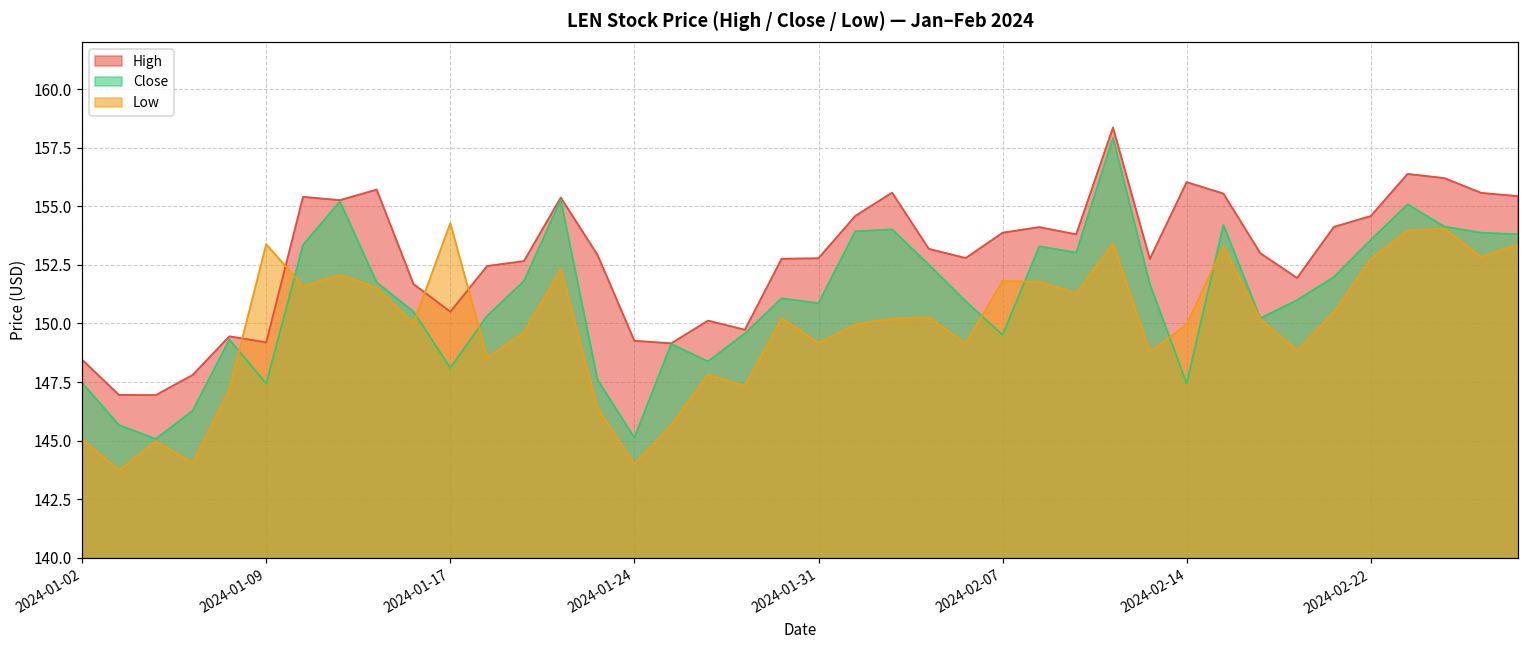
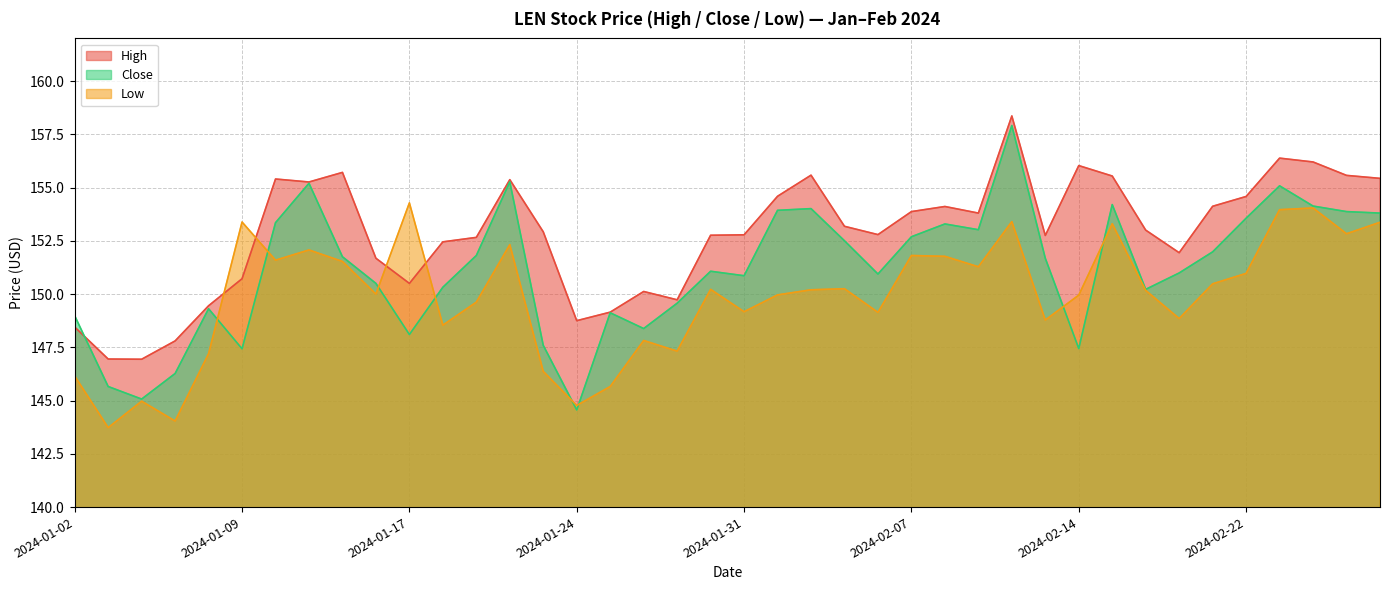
Close, 2024-01-02: 147.5 -> 149.0
Low, 2024-01-02: 145.1 -> 146.2
High, 2024-01-09: 149.2 -> 150.7
High, 2024-01-24: 149.3 -> 148.8
Close, 2024-01-24: 145.1 -> 144.6
Low, 2024-01-24: 144.0 -> 144.8
Close, 2024-02-07: 149.5 -> 152.7
Low, 2024-02-22: 152.8 -> 151.0
